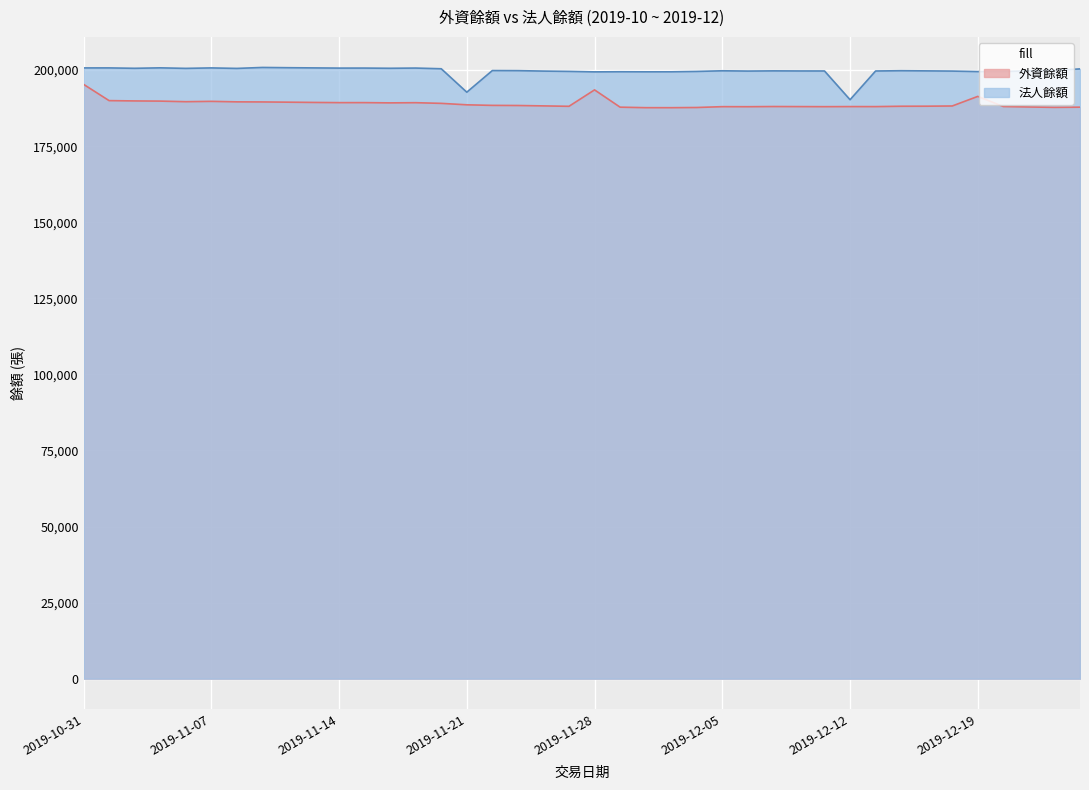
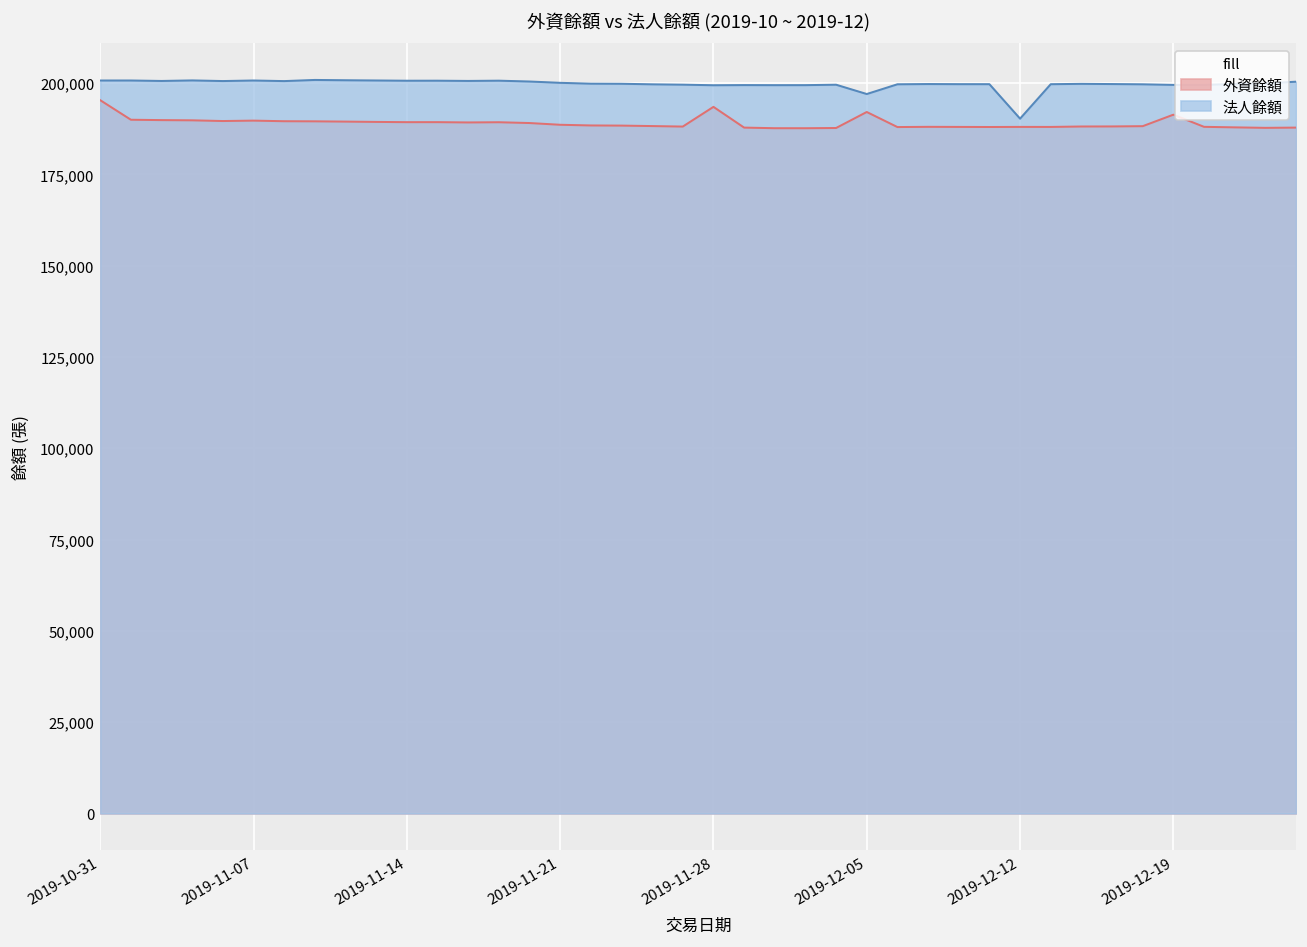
法人餘額, 2019-11-21: 193,000 -> 200,000
外資餘額, 2019-12-05: 188,000 -> 192,000
法人餘額, 2019-12-05: 200,000 -> 197,000
